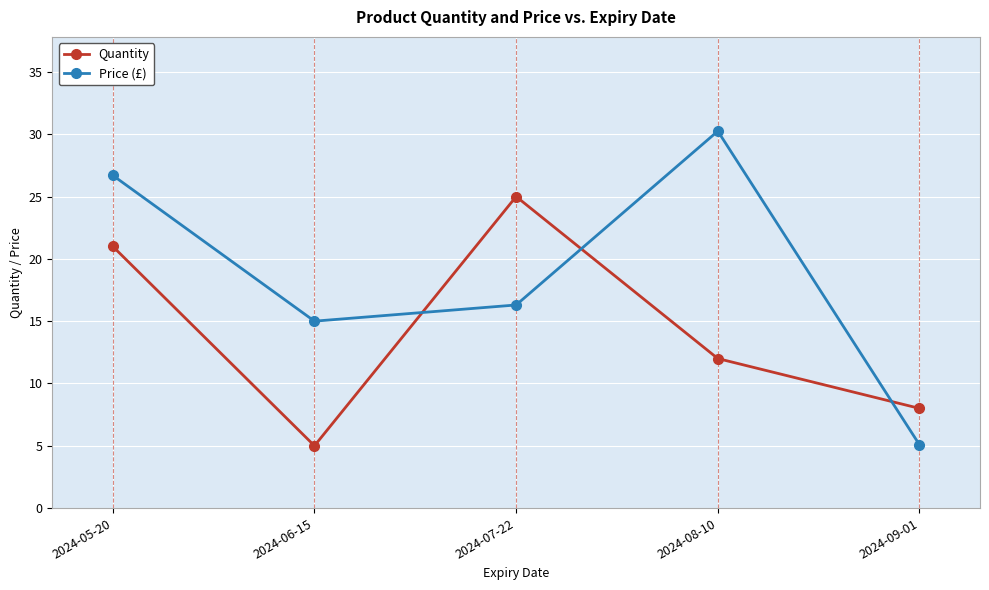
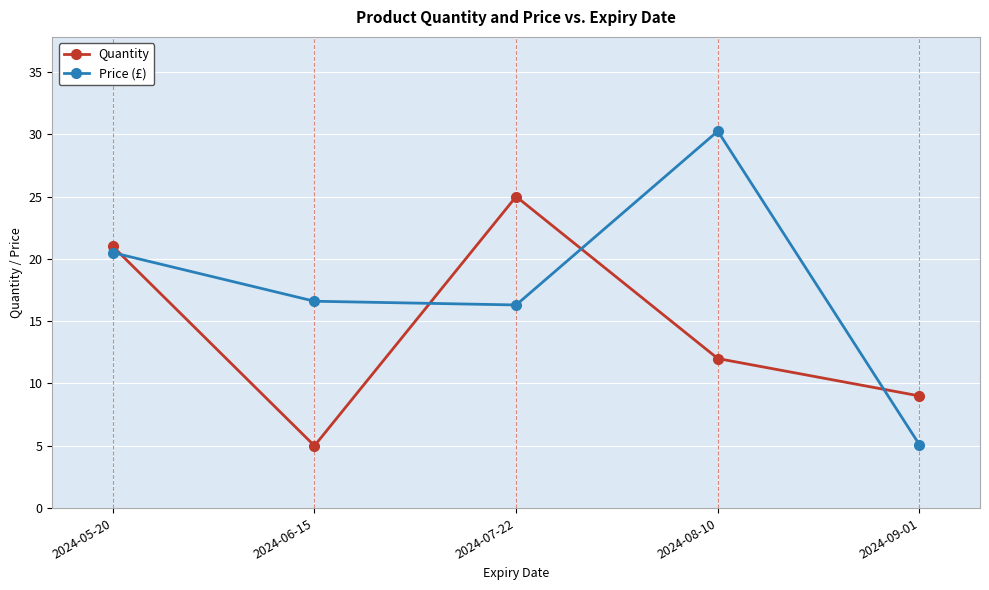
Price (£), 2024-05-20: 26.7 -> 20.5
Price (£), 2024-06-15: 15.0 -> 16.6
Quantity, 2024-09-01: 8 -> 9
